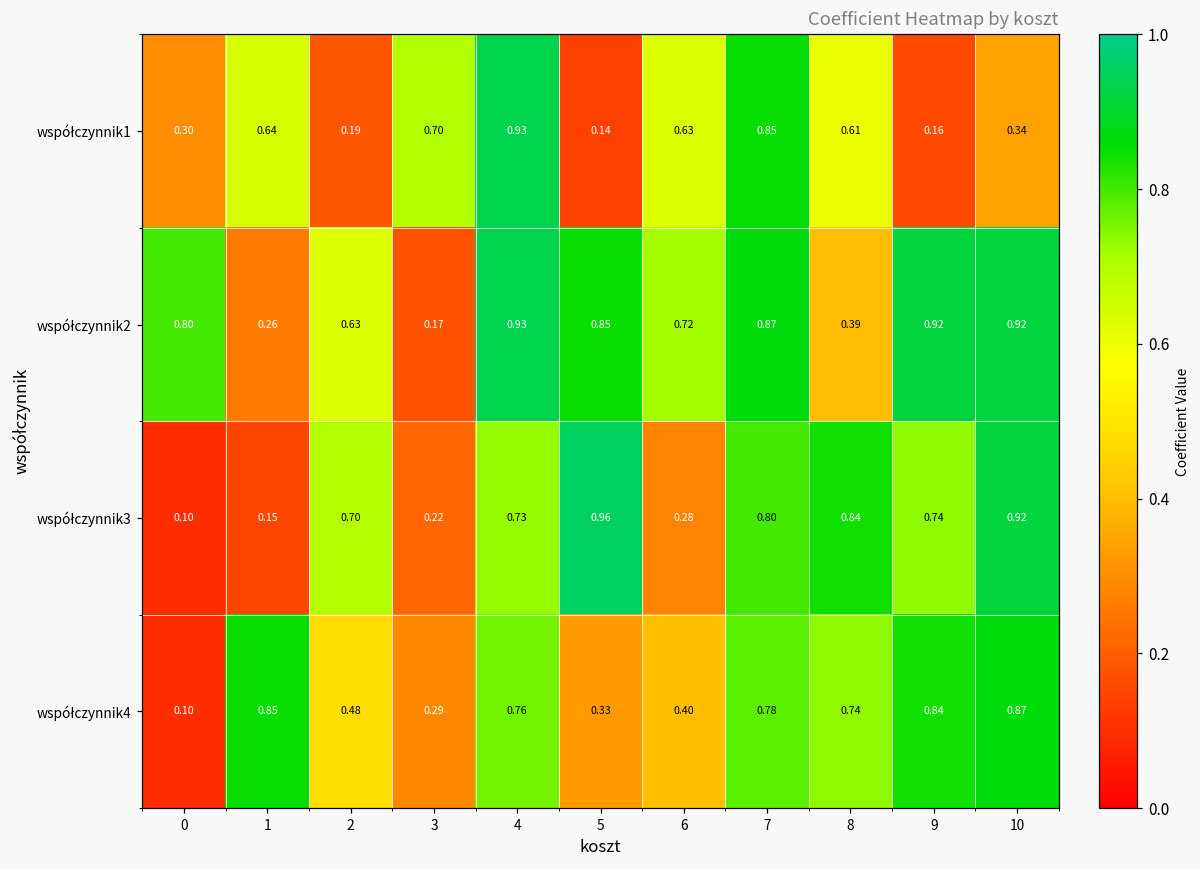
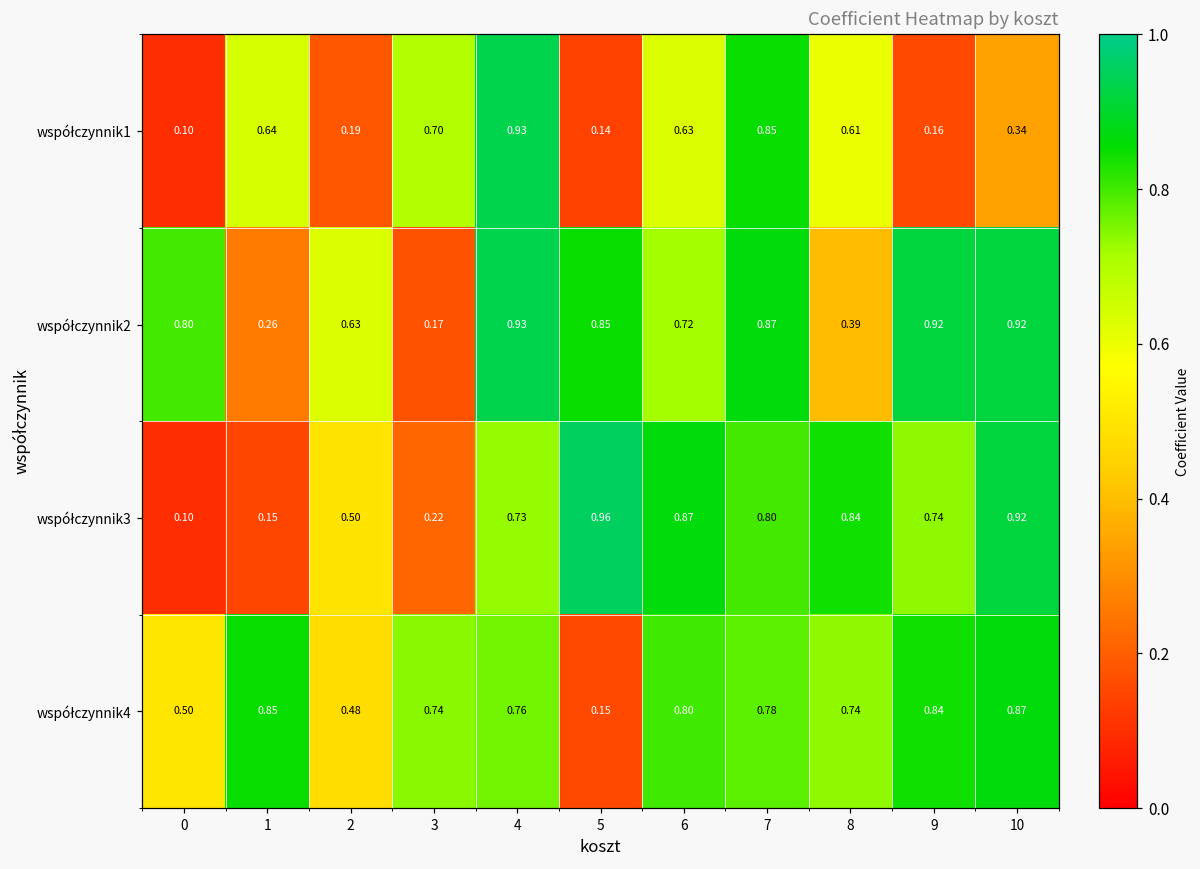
współczynnik1, 0: 0.30 -> 0.10
współczynnik3, 2: 0.70 -> 0.50
współczynnik3, 6: 0.28 -> 0.87
współczynnik4, 0: 0.10 -> 0.50
współczynnik4, 3: 0.29 -> 0.74
współczynnik4, 5: 0.33 -> 0.15
współczynnik4, 6: 0.40 -> 0.80
